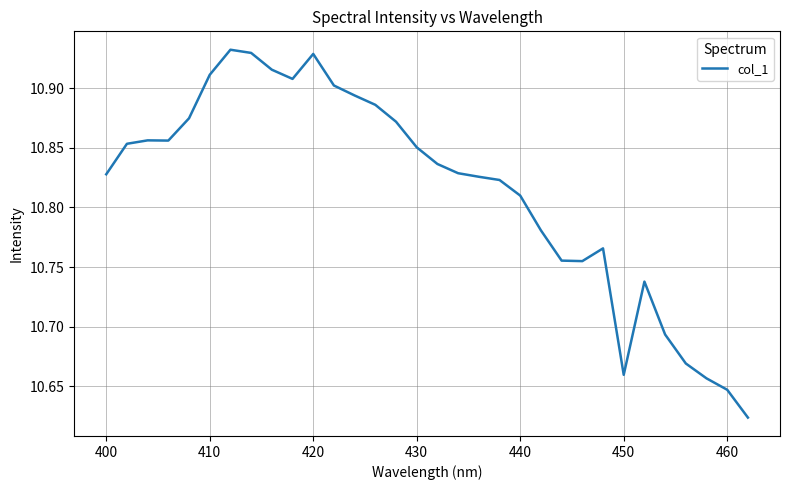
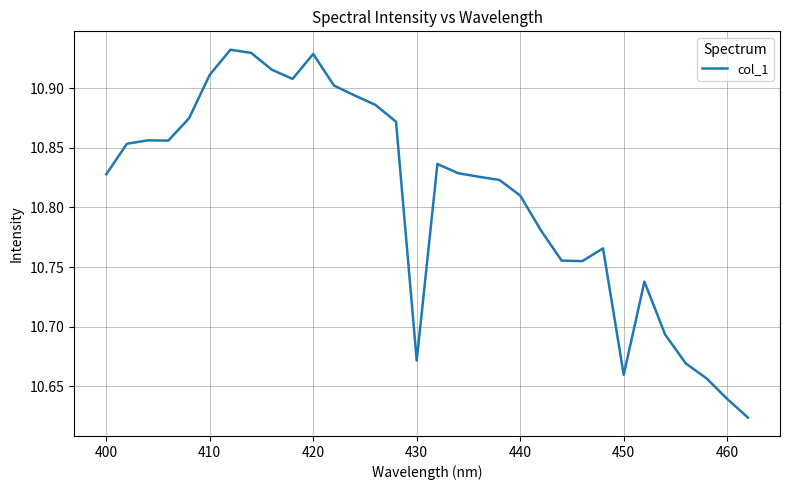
430: 10.850 -> 10.672
460: 10.647 -> 10.639
